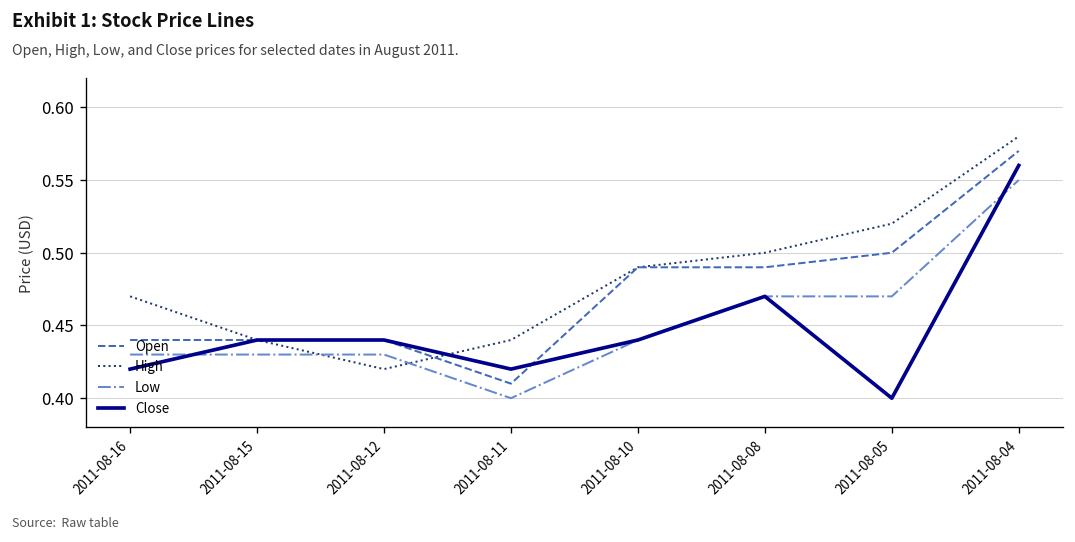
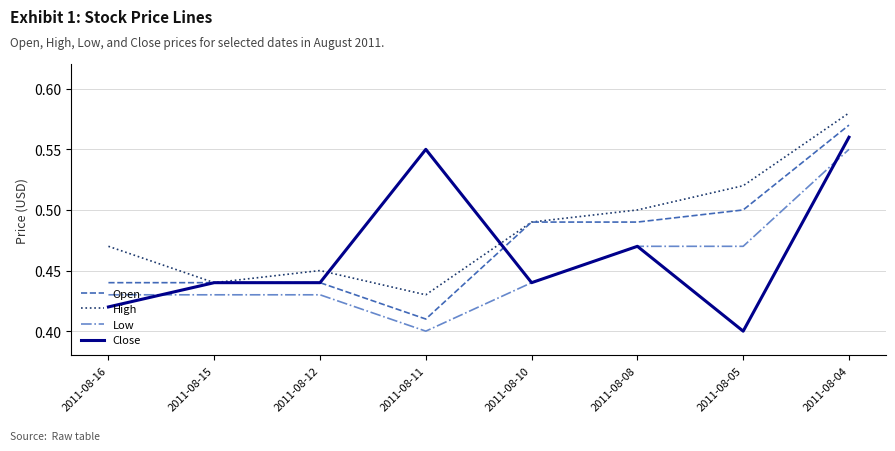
High, 2011-08-12: 0.42 -> 0.45
High, 2011-08-11: 0.44 -> 0.43
Close, 2011-08-11: 0.42 -> 0.55
